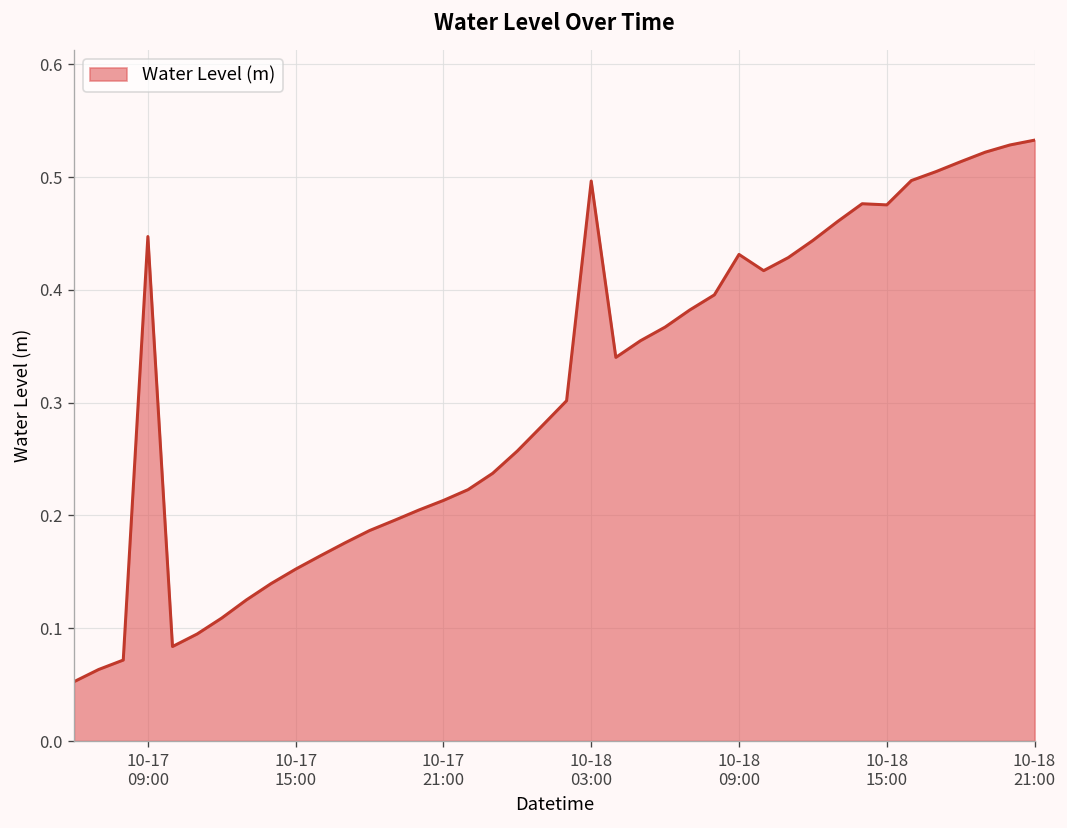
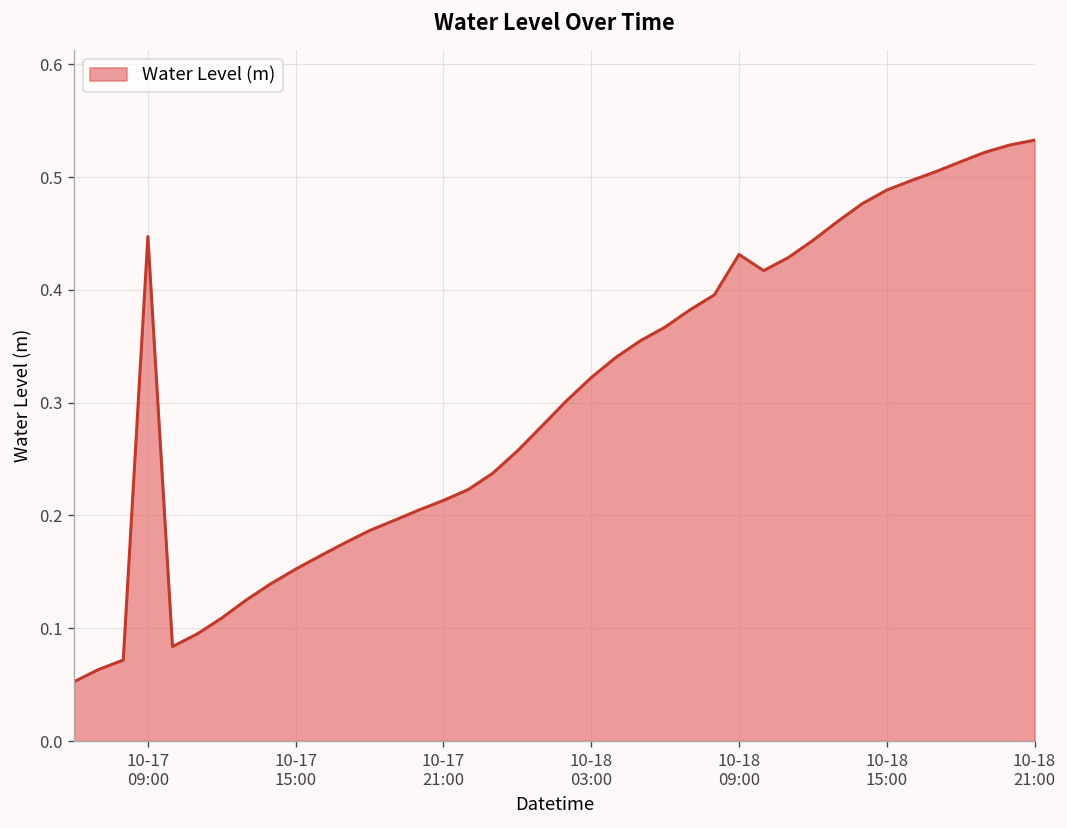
10-18 03:00: 0.50 -> 0.32
10-18 15:00: 0.48 -> 0.49
